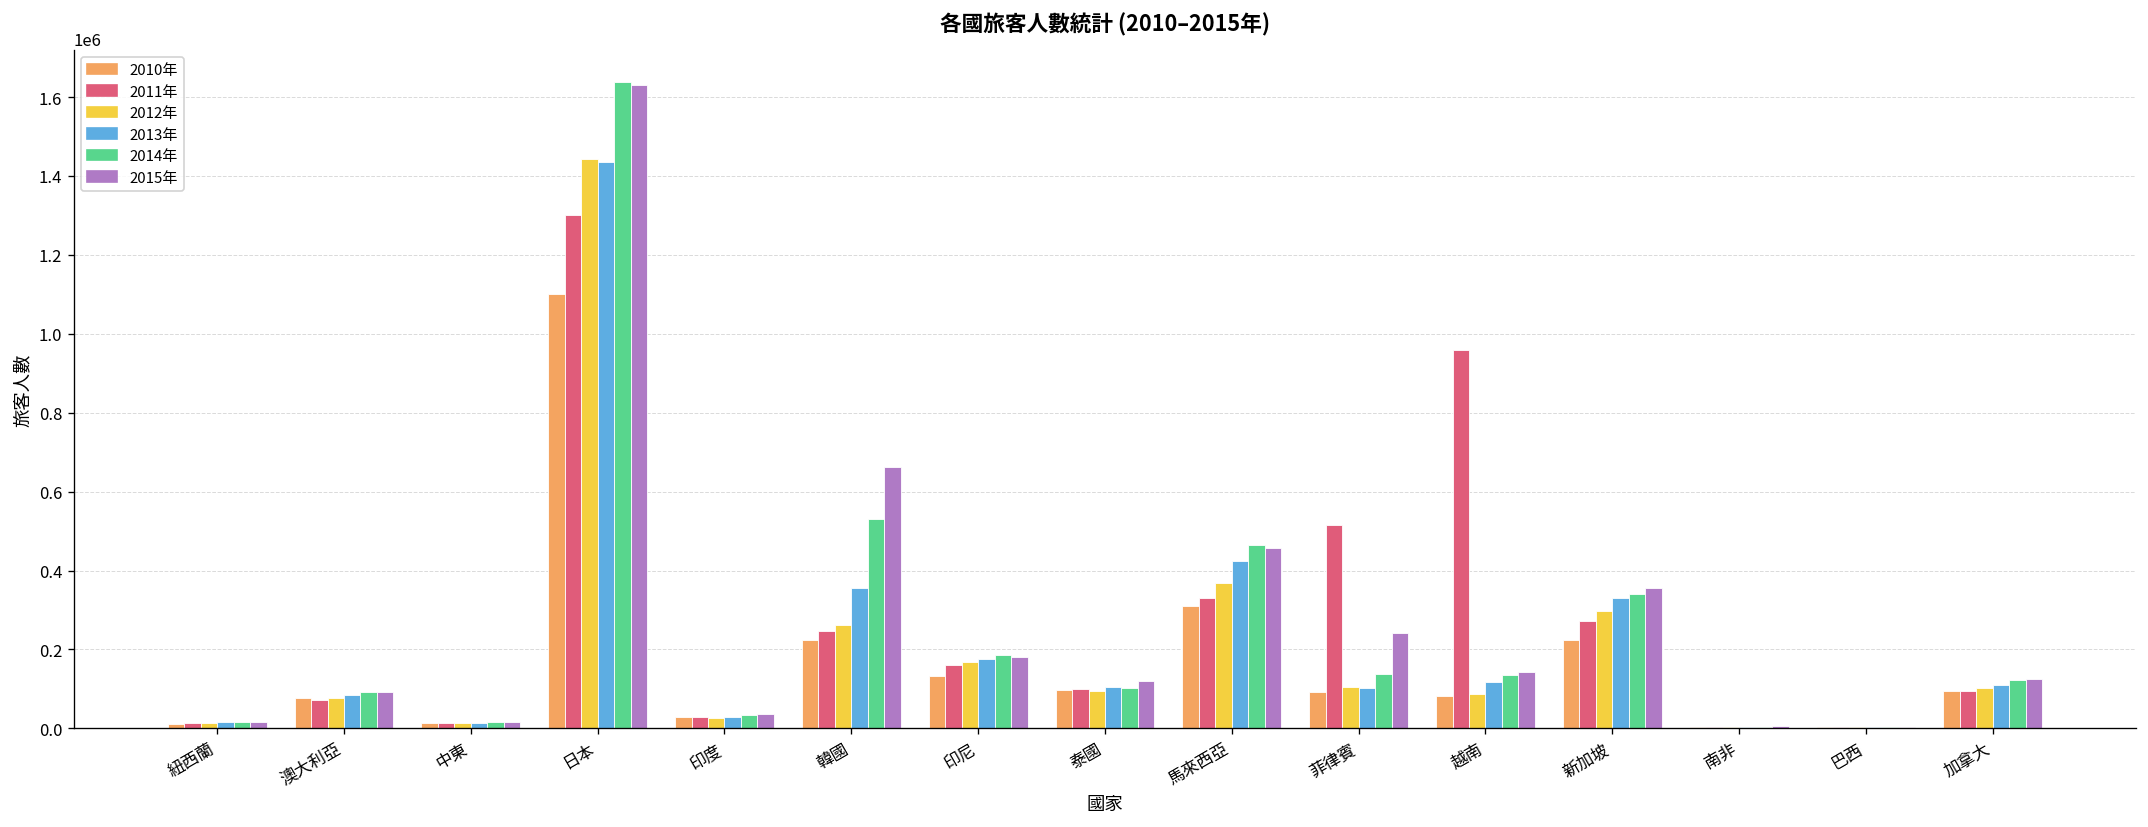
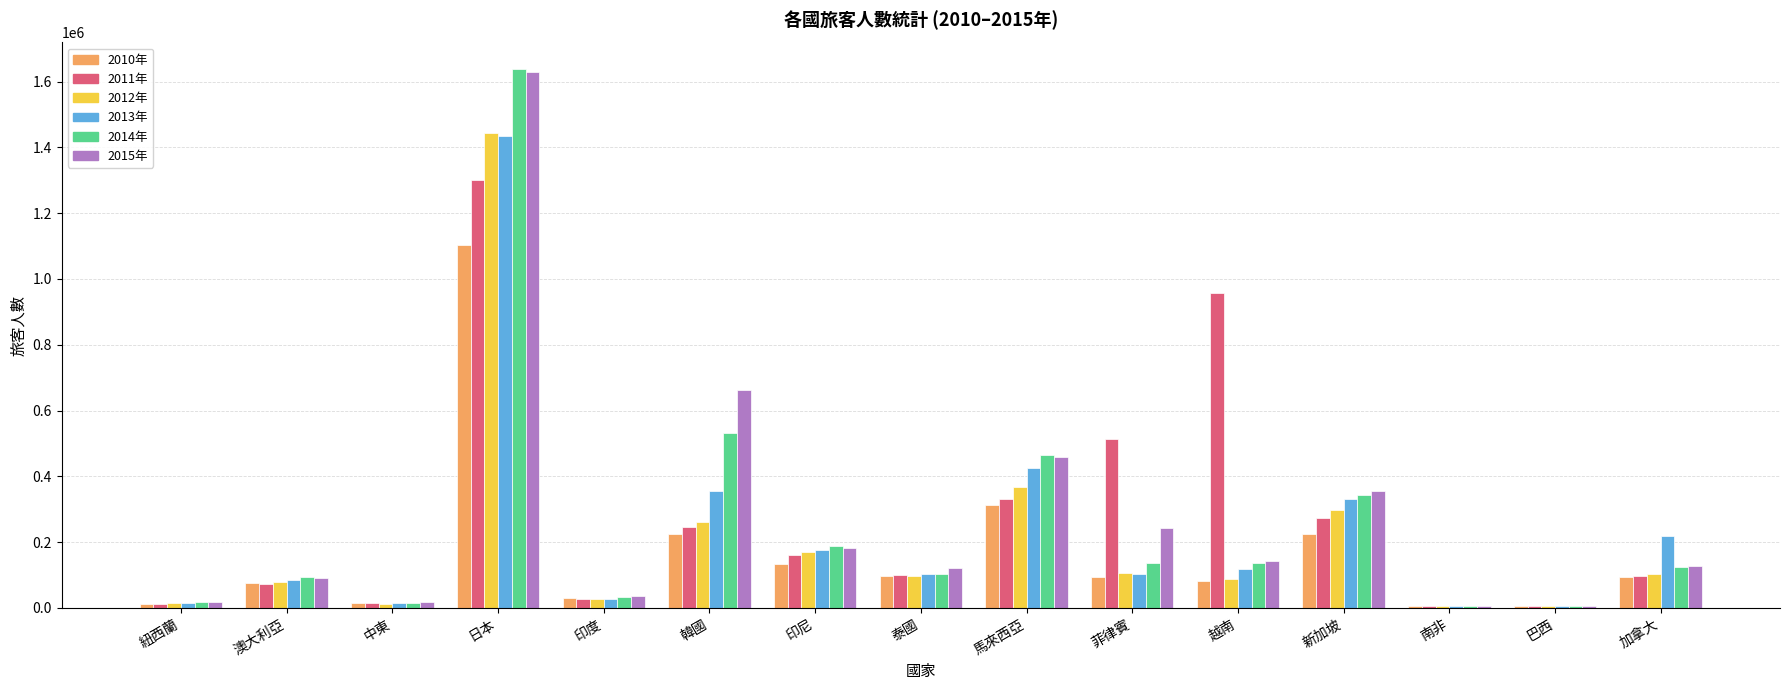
2013年, 加拿大: 110000 -> 220000
